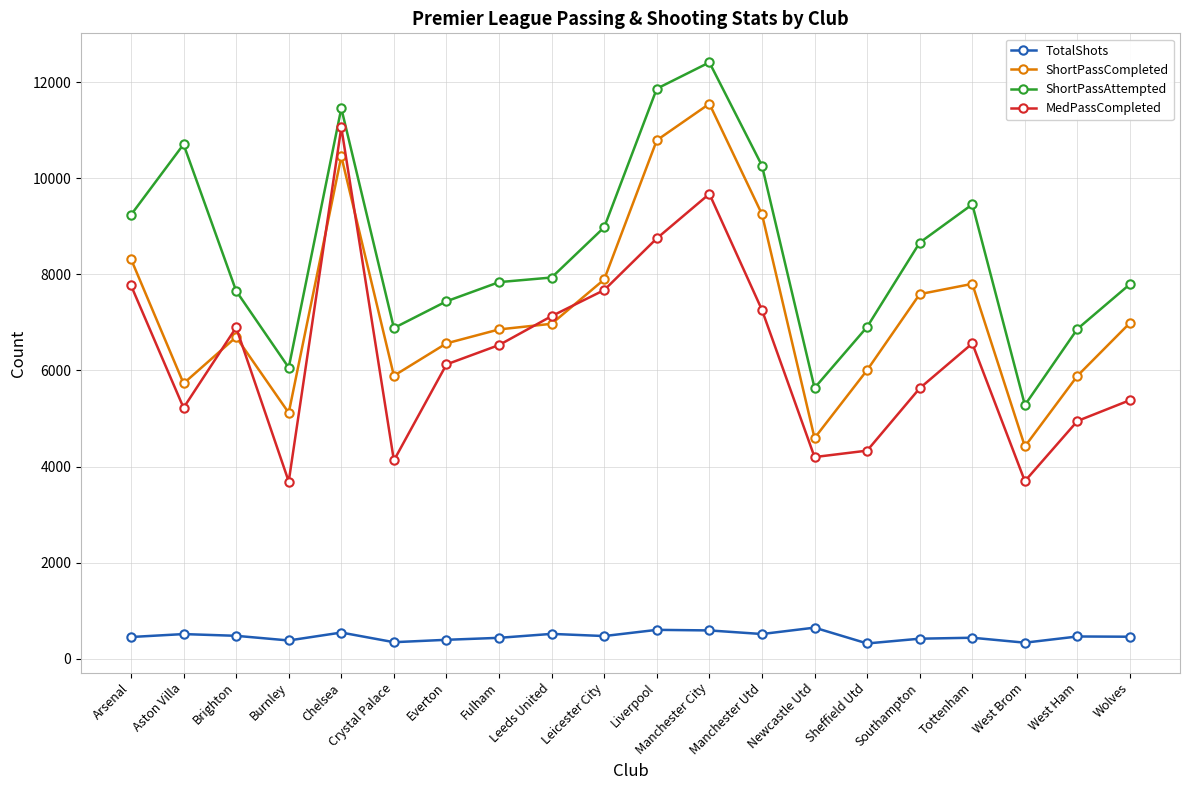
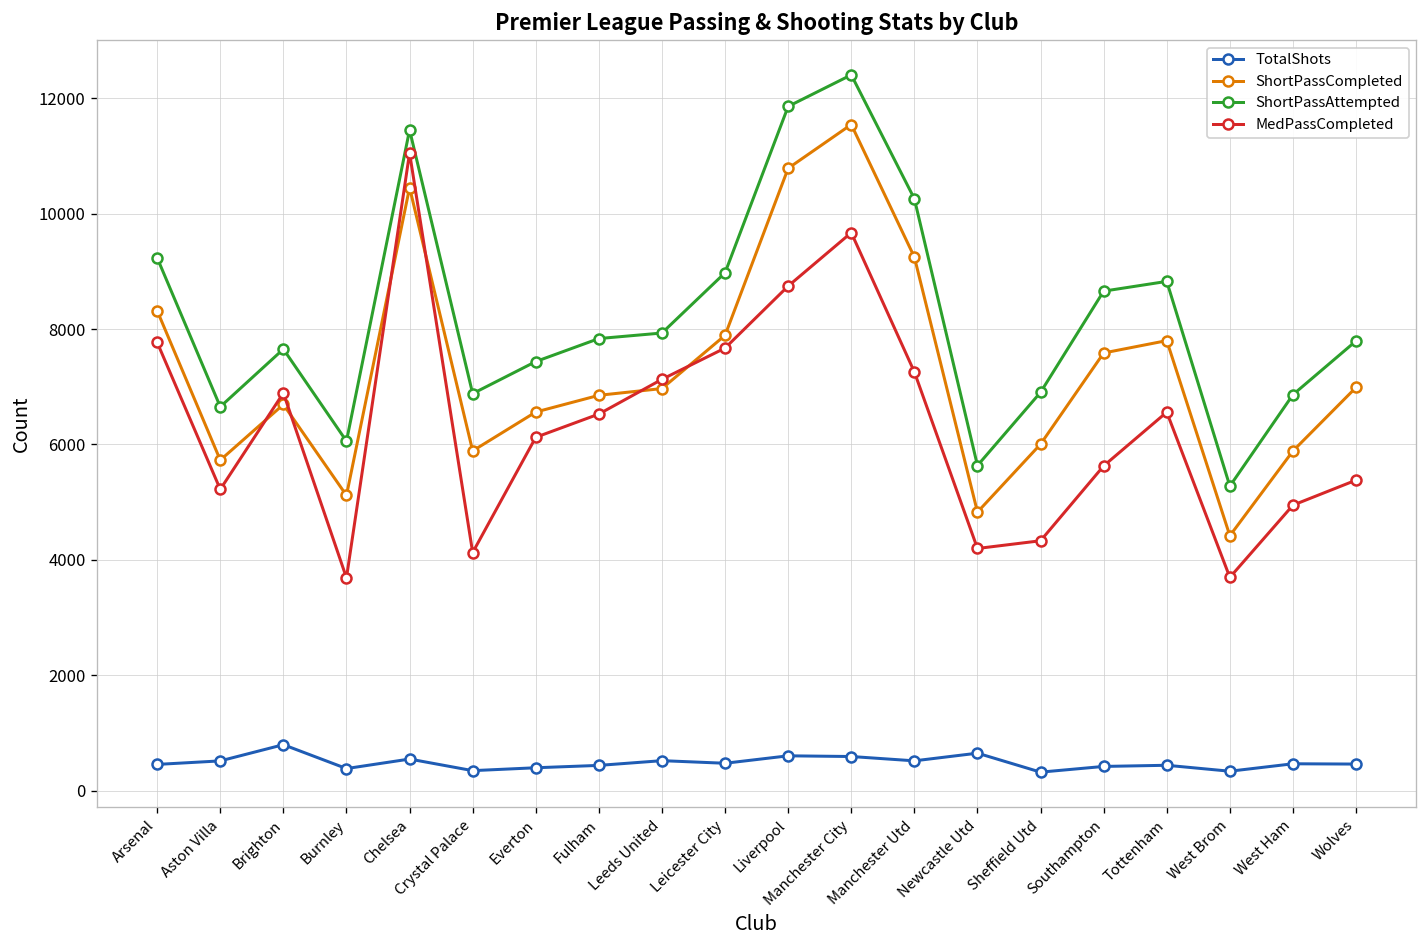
ShortPassAttempted, Aston Villa: 10700 -> 6700
TotalShots, Brighton: 500 -> 800
ShortPassCompleted, Newcastle Utd: 4600 -> 4800
ShortPassAttempted, Tottenham: 9500 -> 8800
